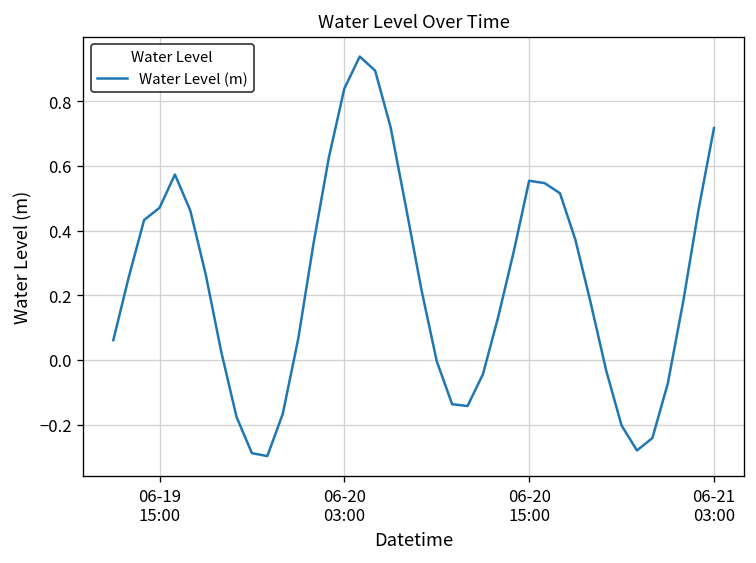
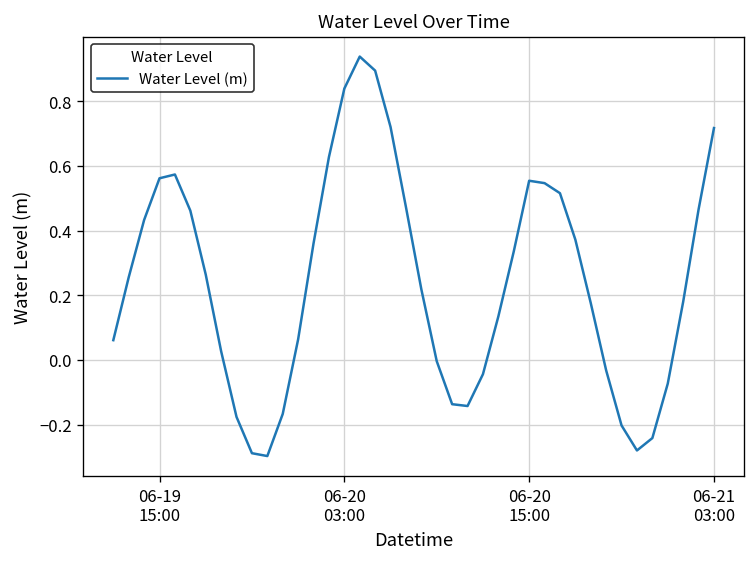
06-19 15:00: 0.47 -> 0.56
